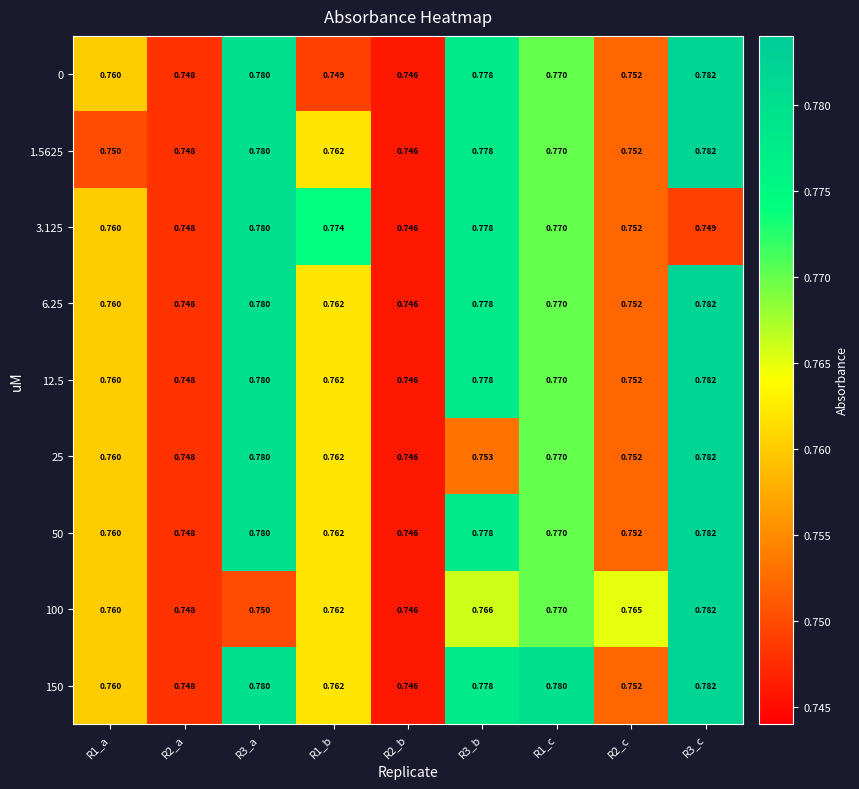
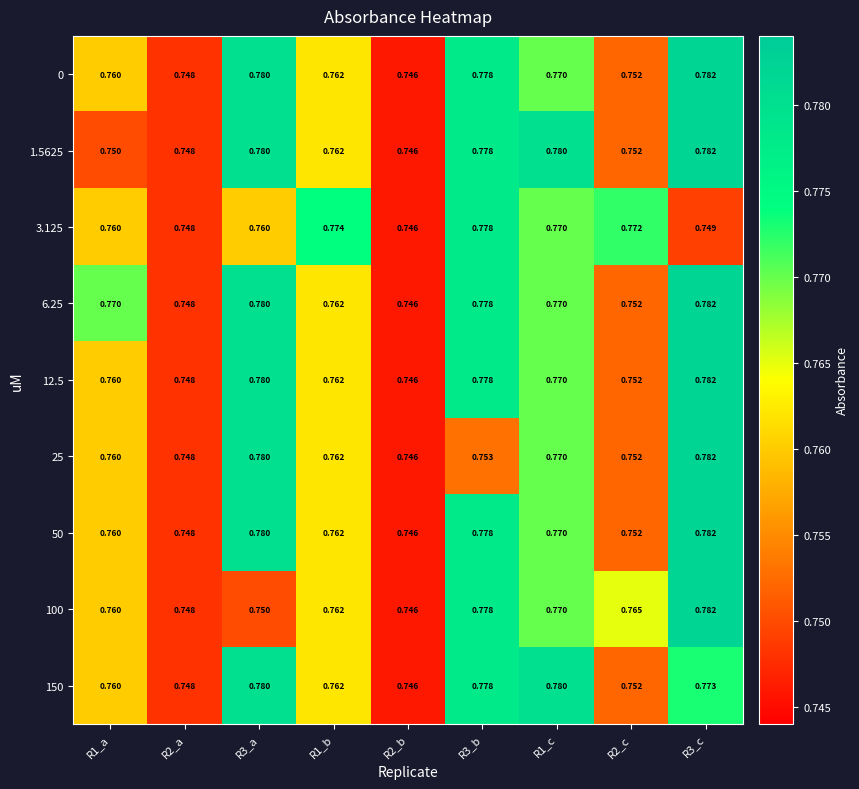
0, R1_b: 0.749 -> 0.762
1.5625, R1_c: 0.770 -> 0.780
3.125, R3_a: 0.780 -> 0.760
3.125, R2_c: 0.752 -> 0.772
6.25, R1_a: 0.760 -> 0.770
100, R3_b: 0.766 -> 0.778
150, R3_c: 0.782 -> 0.773
